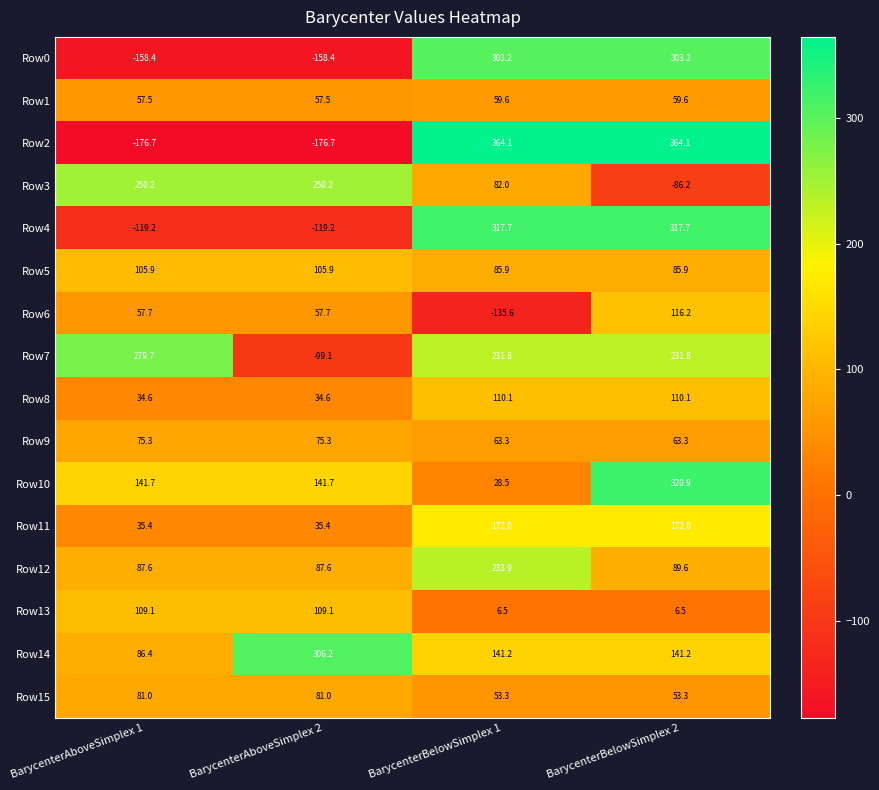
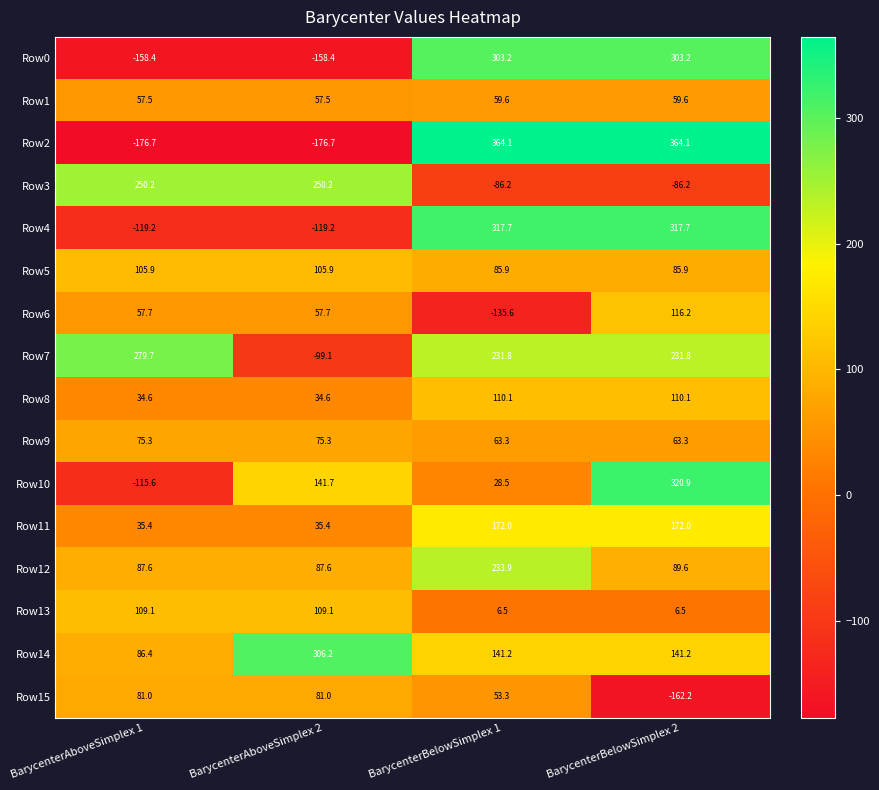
Row3, BarycenterBelowSimplex 1: 82.0 -> -86.2
Row10, BarycenterAboveSimplex 1: 141.7 -> -115.6
Row15, BarycenterBelowSimplex 2: 53.3 -> -162.2
